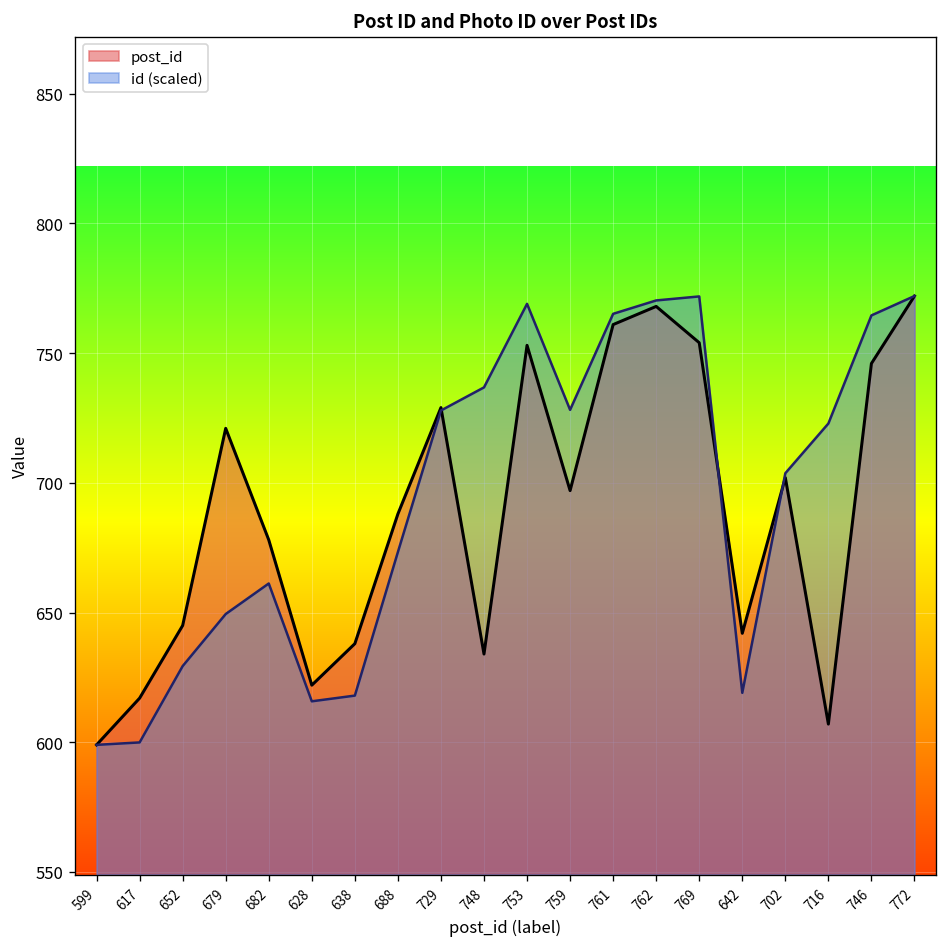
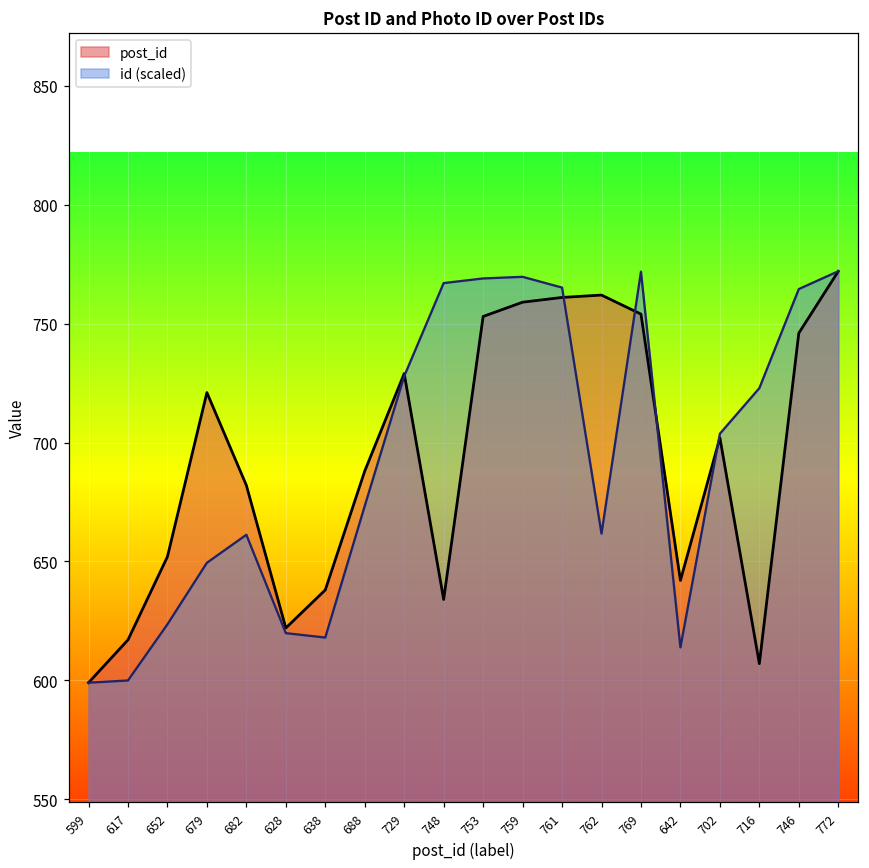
post_id, 652: 645 -> 652
id (scaled), 652: 629 -> 624
post_id, 682: 678 -> 682
id (scaled), 628: 616 -> 620
id (scaled), 748: 737 -> 767
post_id, 759: 697 -> 759
id (scaled), 759: 728 -> 770
post_id, 762: 768 -> 762
id (scaled), 762: 770 -> 662
id (scaled), 642: 619 -> 614
